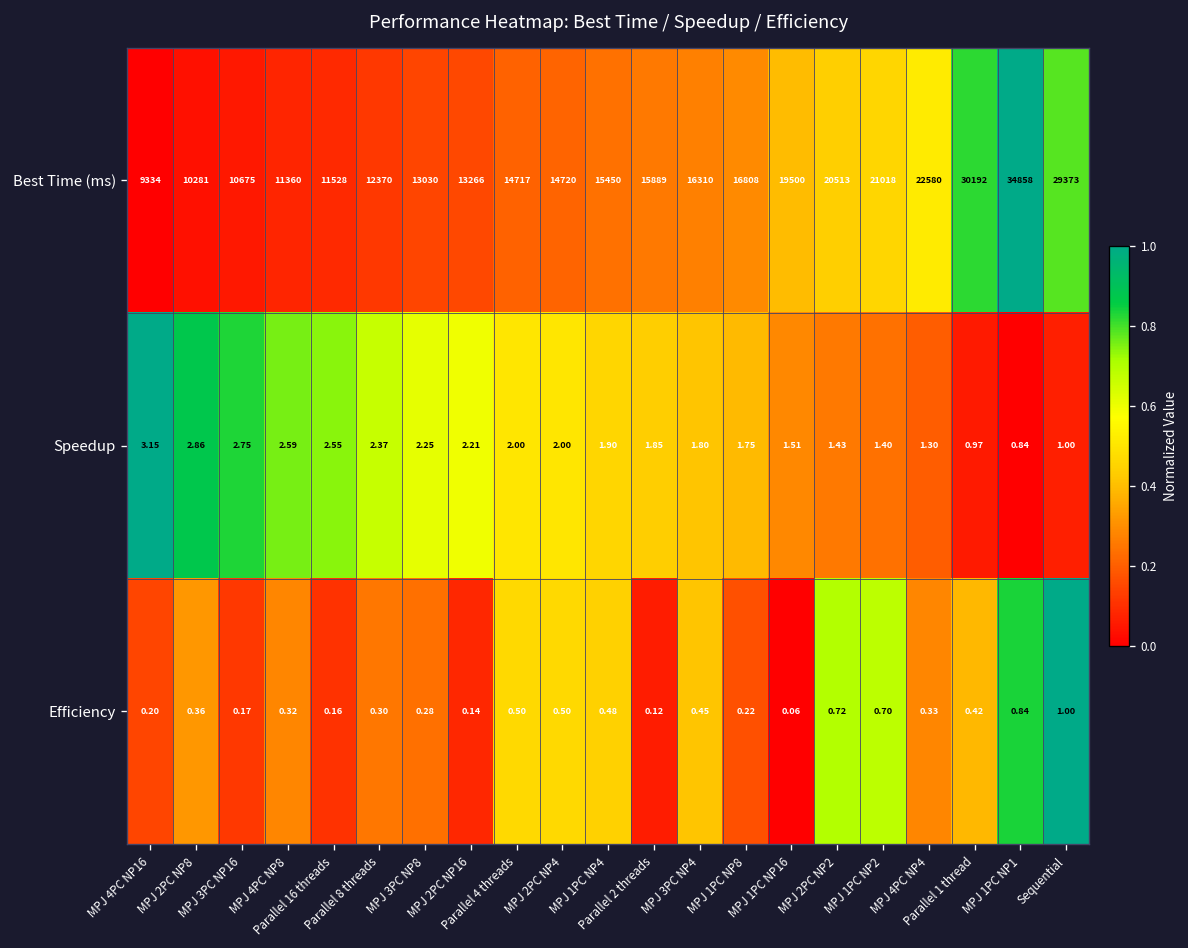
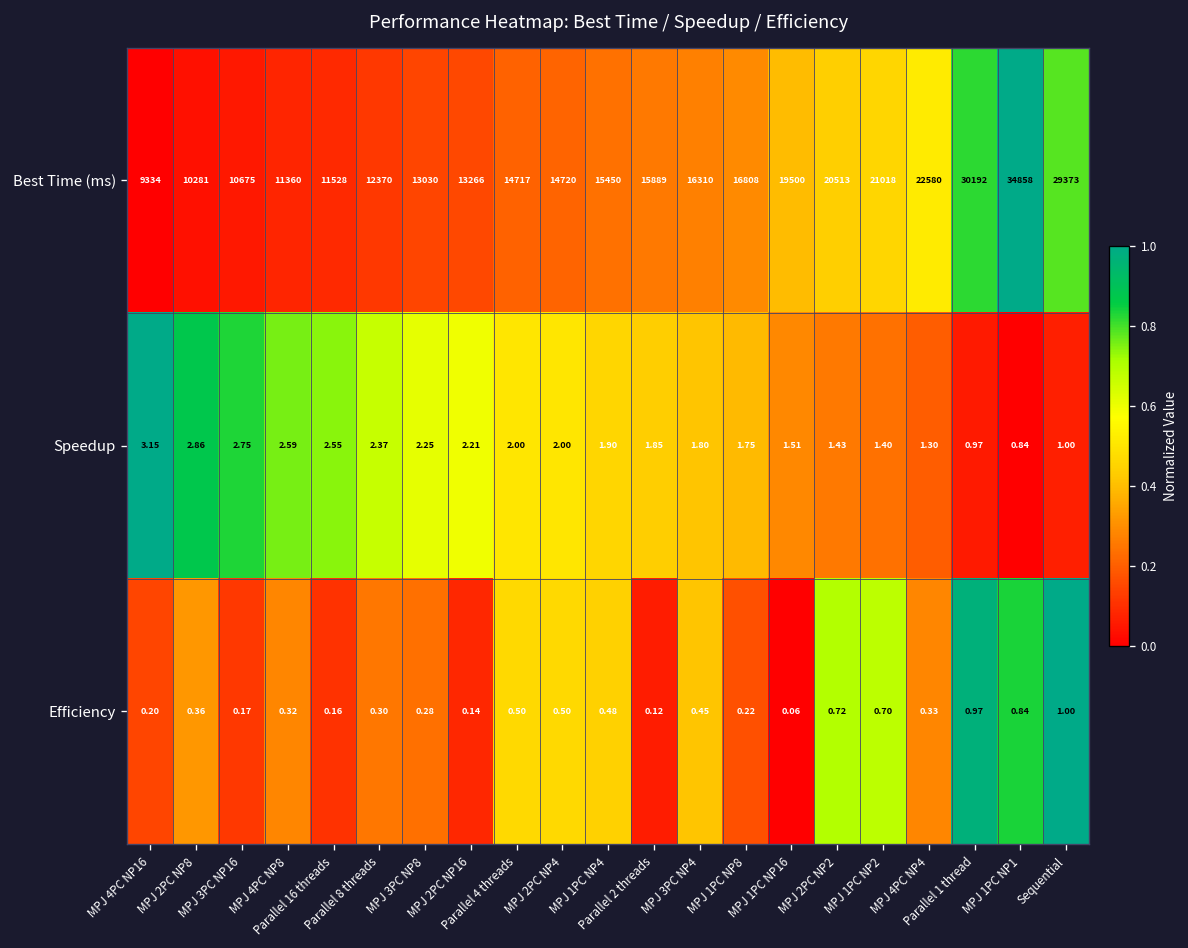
Efficiency, Parallel 1 thread: 0.42 -> 0.97
